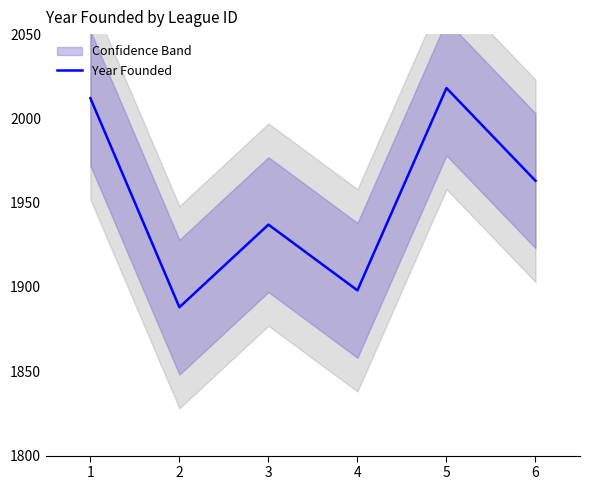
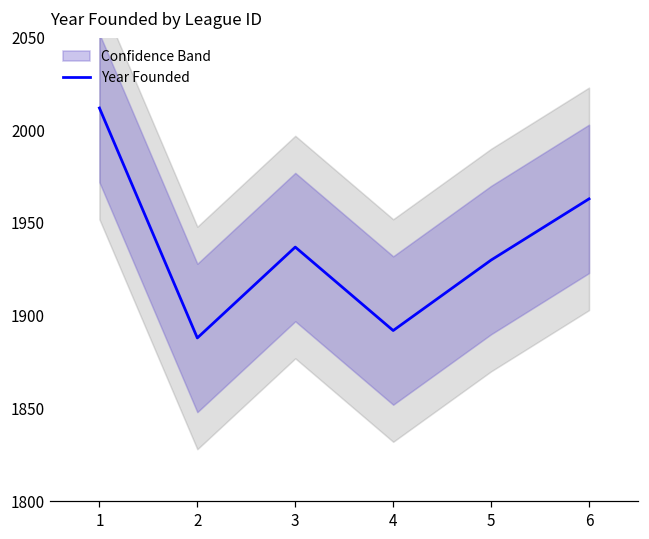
Year Founded, 4: 1898 -> 1892
Year Founded, 5: 2018 -> 1930
